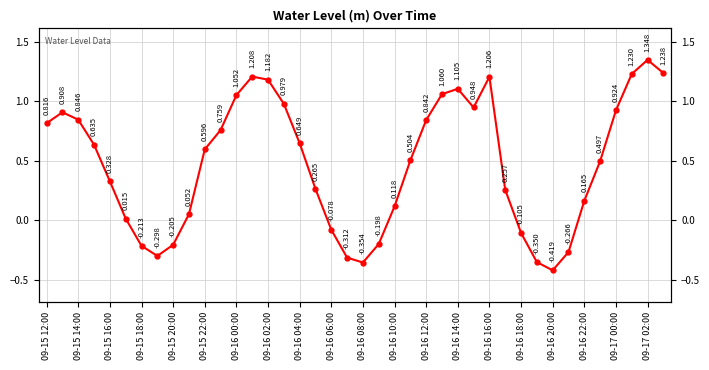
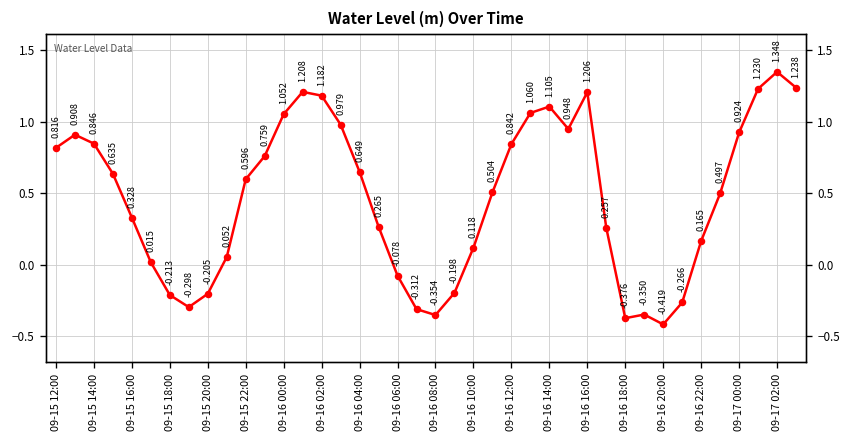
09-16 18:00: -0.105 -> -0.376
